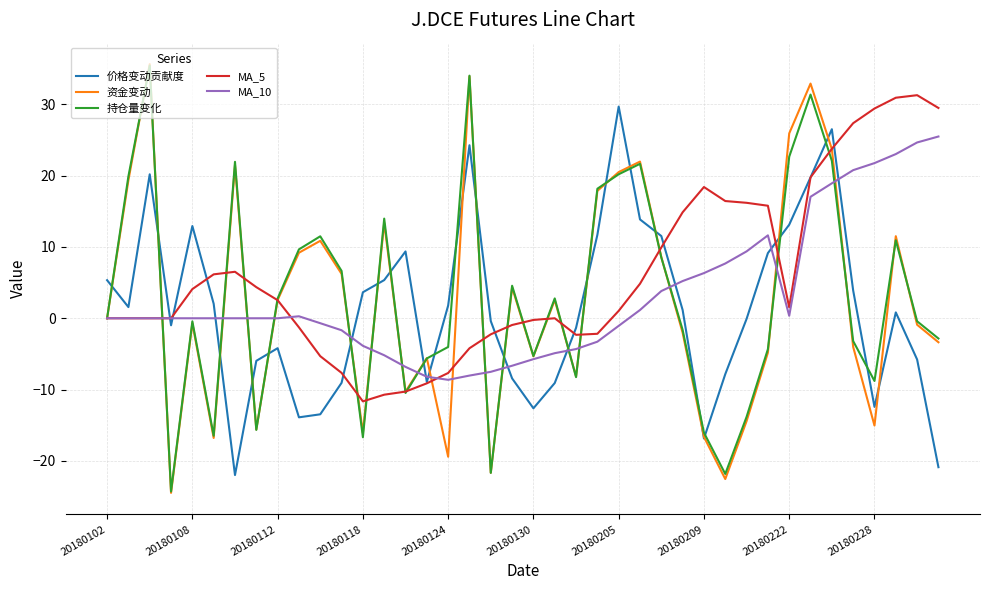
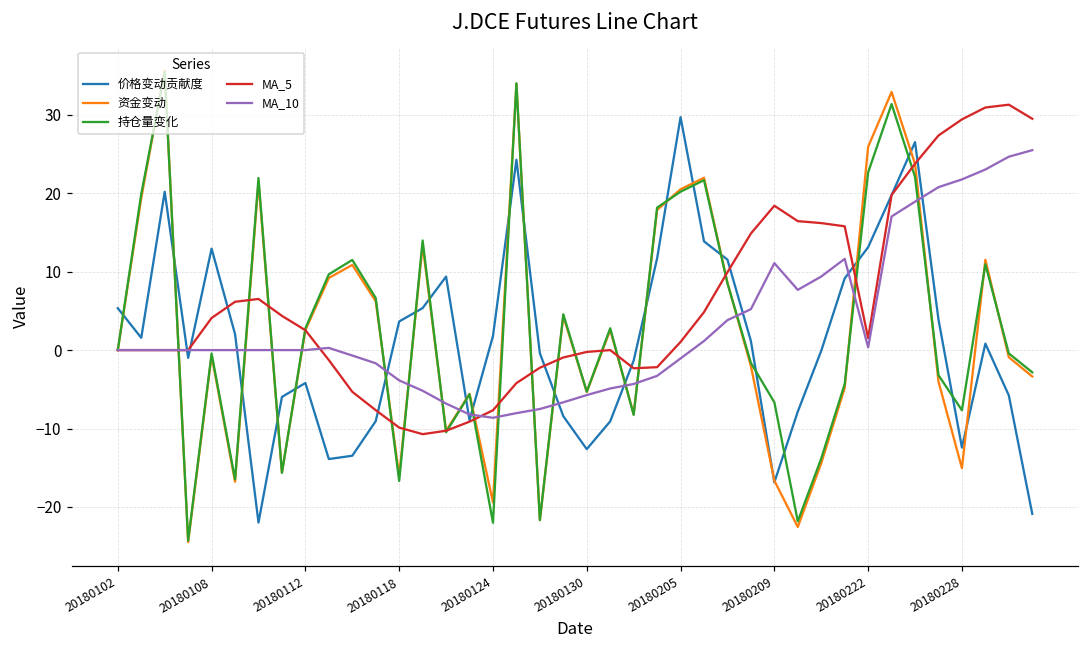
MA_5, 20180118: -12 -> -10
持仓量变化, 20180124: -4 -> -22
持仓量变化, 20180209: -16 -> -7
MA_10, 20180209: 6 -> 11
持仓量变化, 20180228: -9 -> -8
